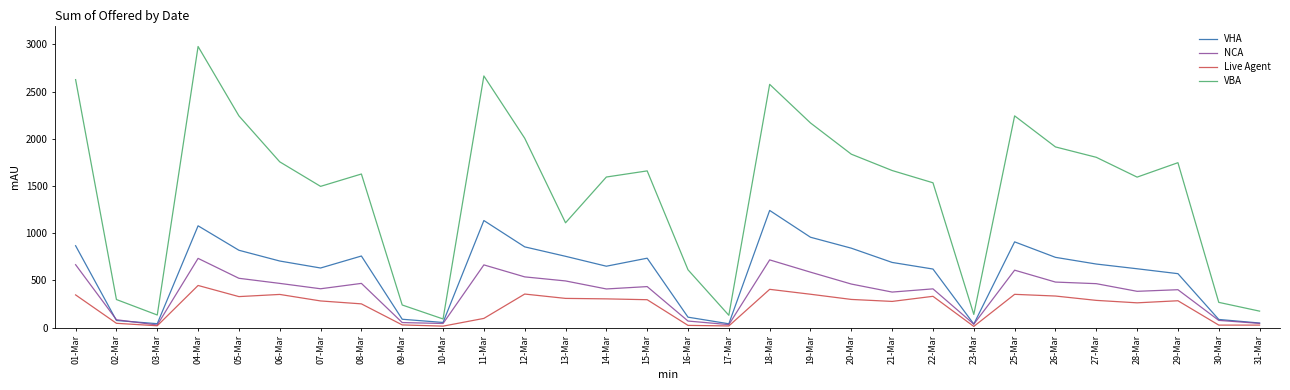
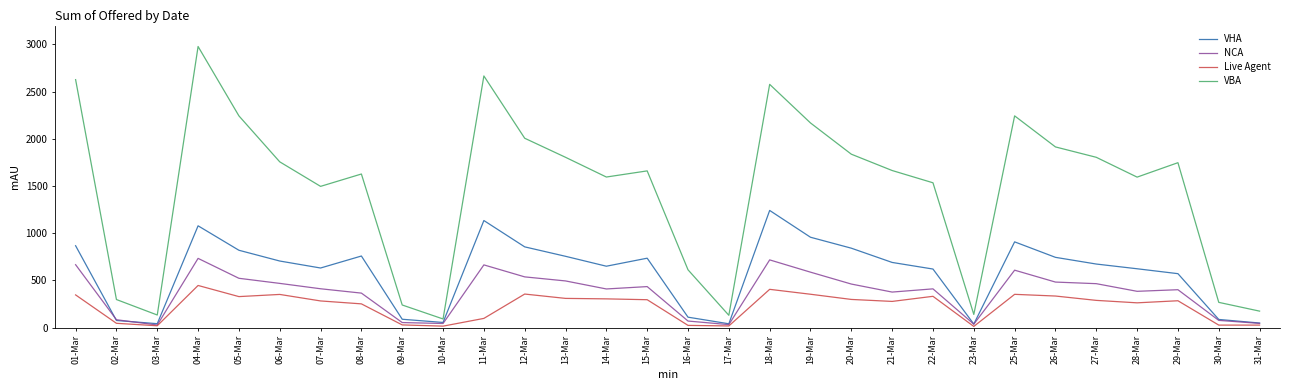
NCA, 08-Mar: 500 -> 400
VBA, 13-Mar: 1100 -> 1800
